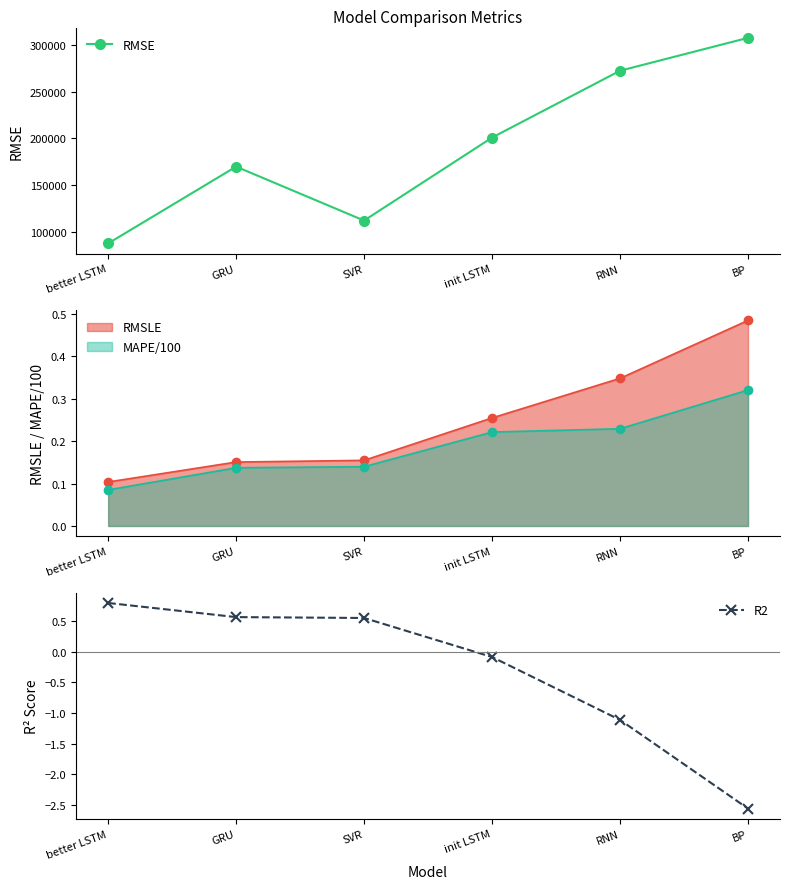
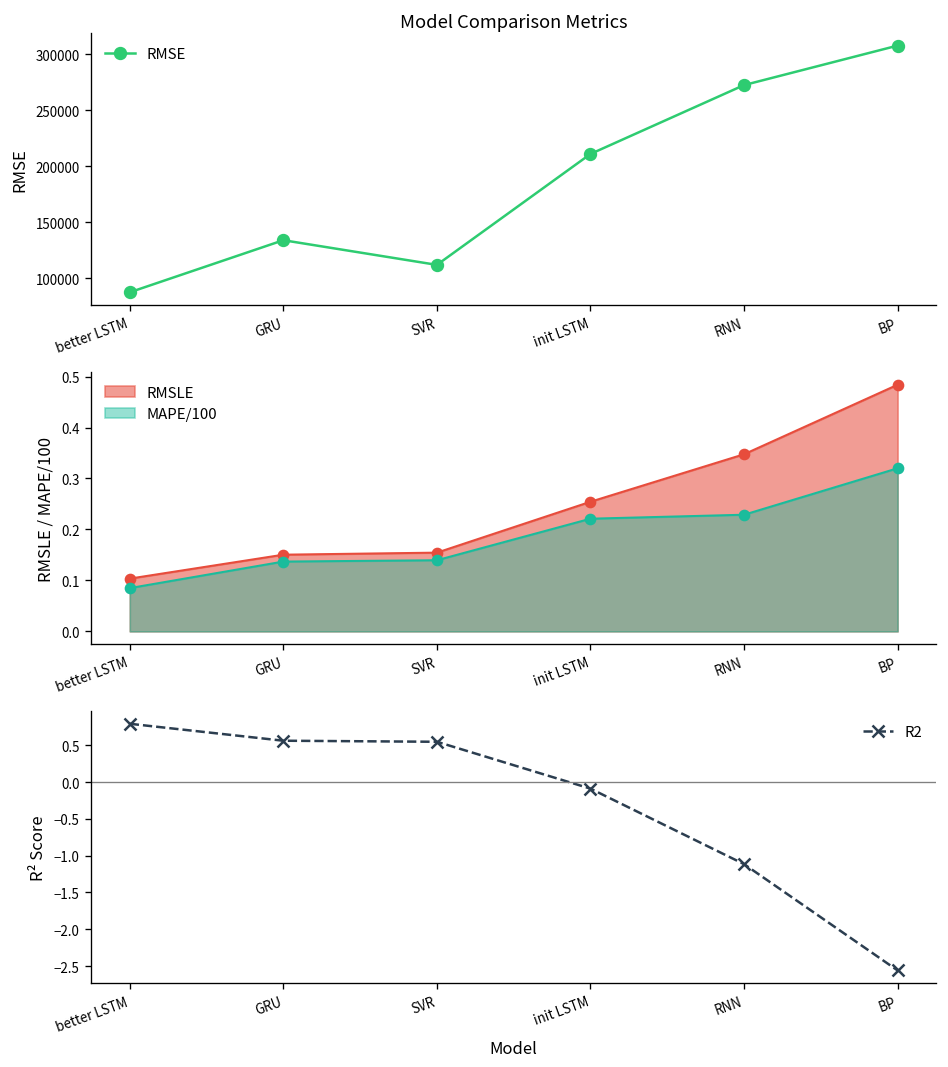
Model Comparison Metrics, GRU: 170000 -> 130000
Model Comparison Metrics, init LSTM: 200000 -> 210000
